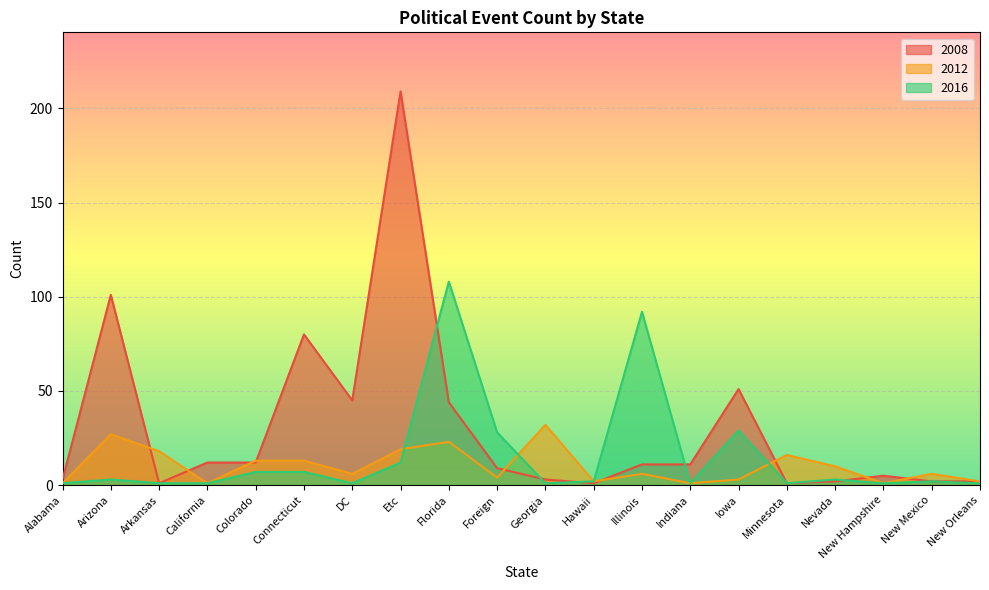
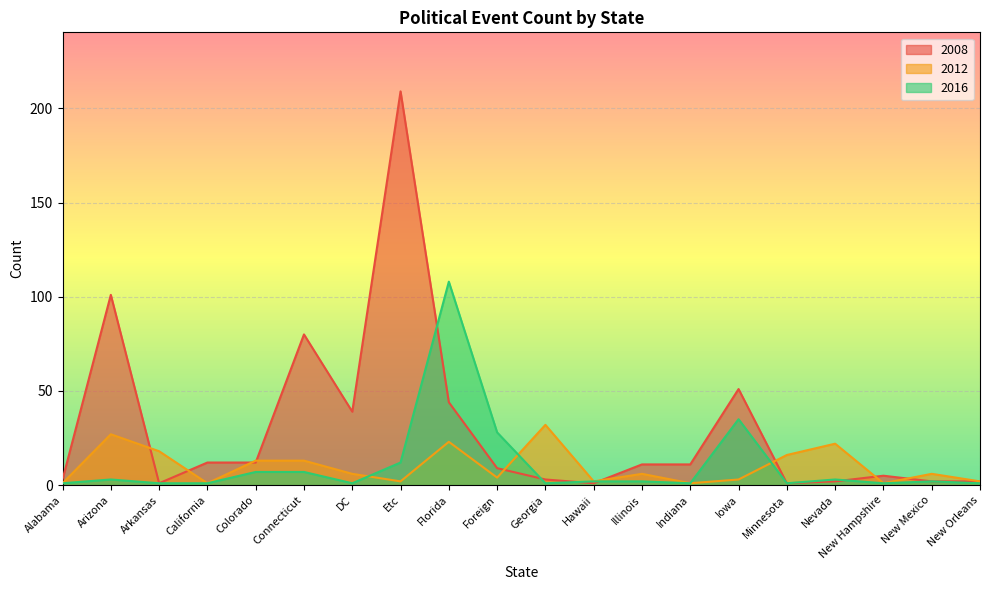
2008, DC: 45 -> 39
2012, Etc: 19 -> 2
2016, Illinois: 92 -> 2
2016, Iowa: 29 -> 35
2012, Nevada: 10 -> 22
